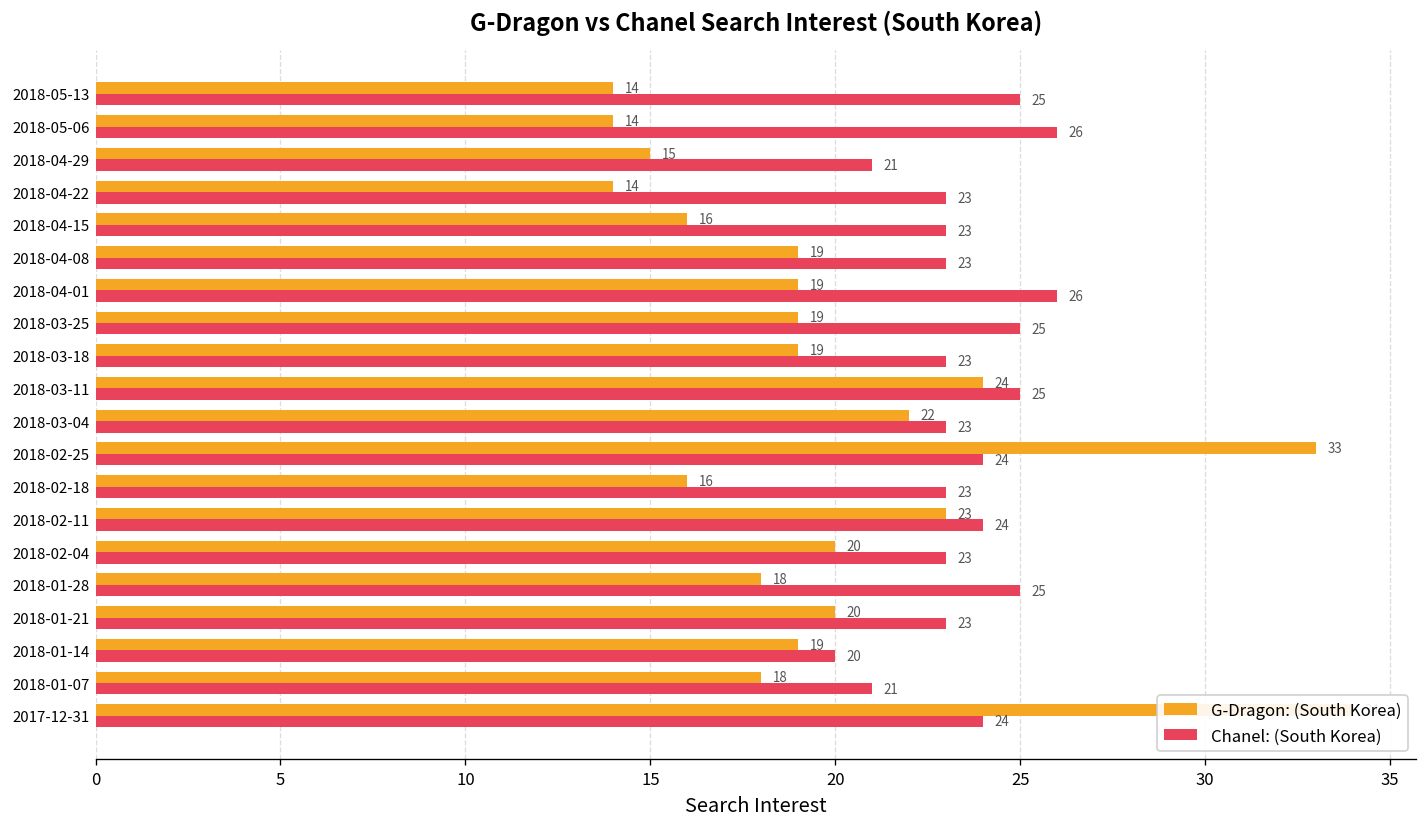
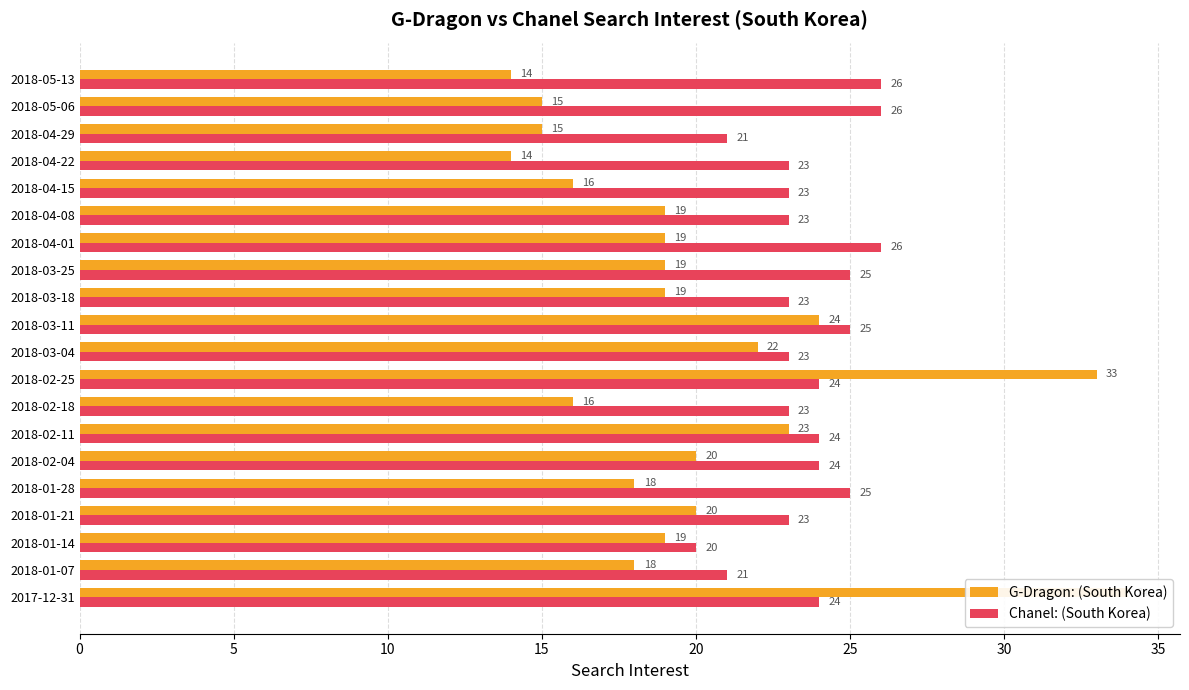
Chanel: (South Korea), 2018-05-13: 25 -> 26
G-Dragon: (South Korea), 2018-05-06: 14 -> 15
Chanel: (South Korea), 2018-02-04: 23 -> 24
